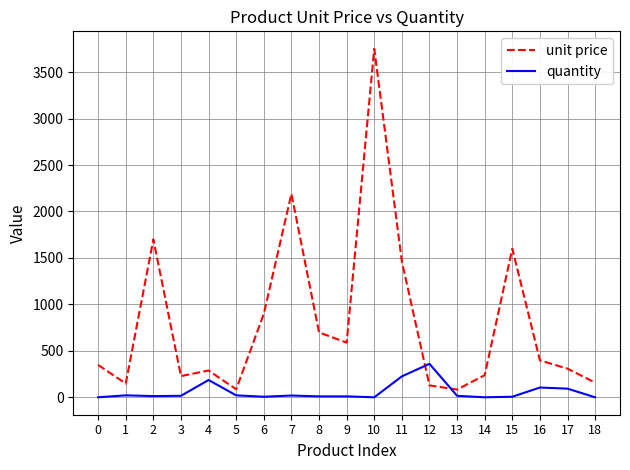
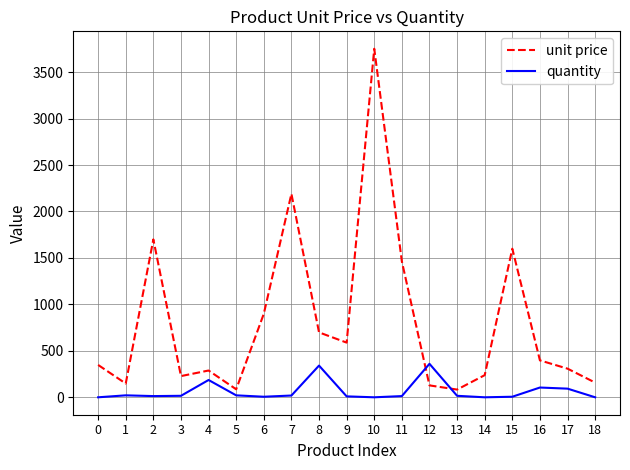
quantity, 8: 0 -> 300
quantity, 11: 200 -> 0
